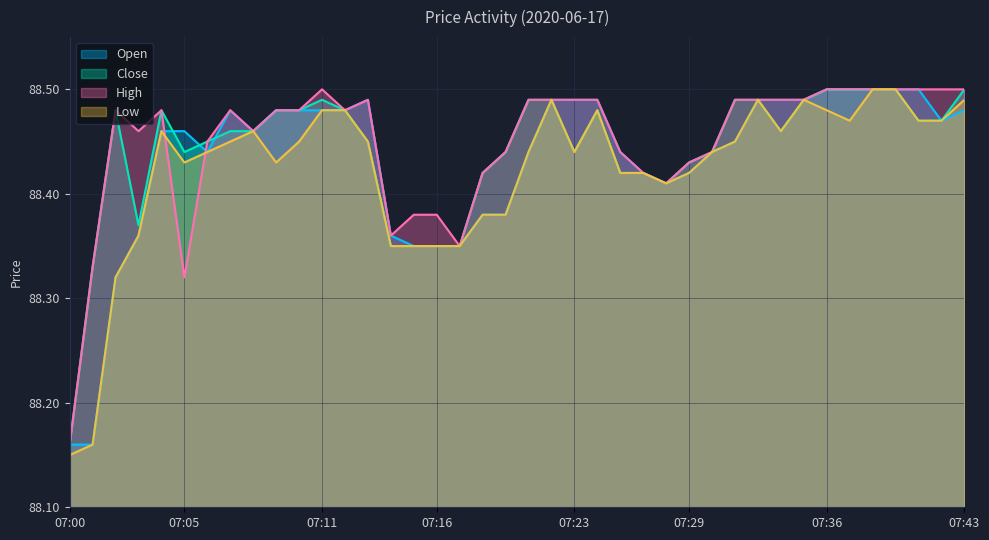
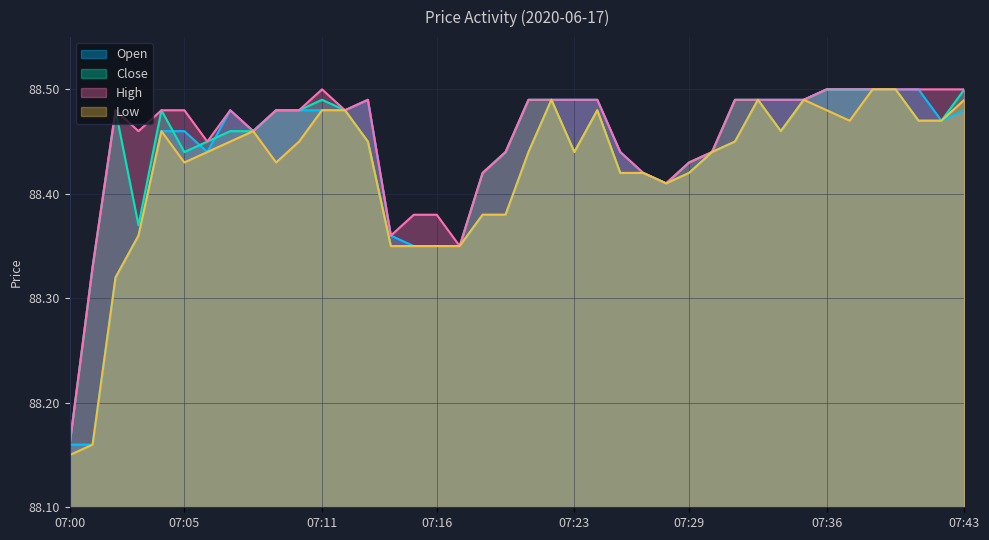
High, 07:05: 88.32 -> 88.48
